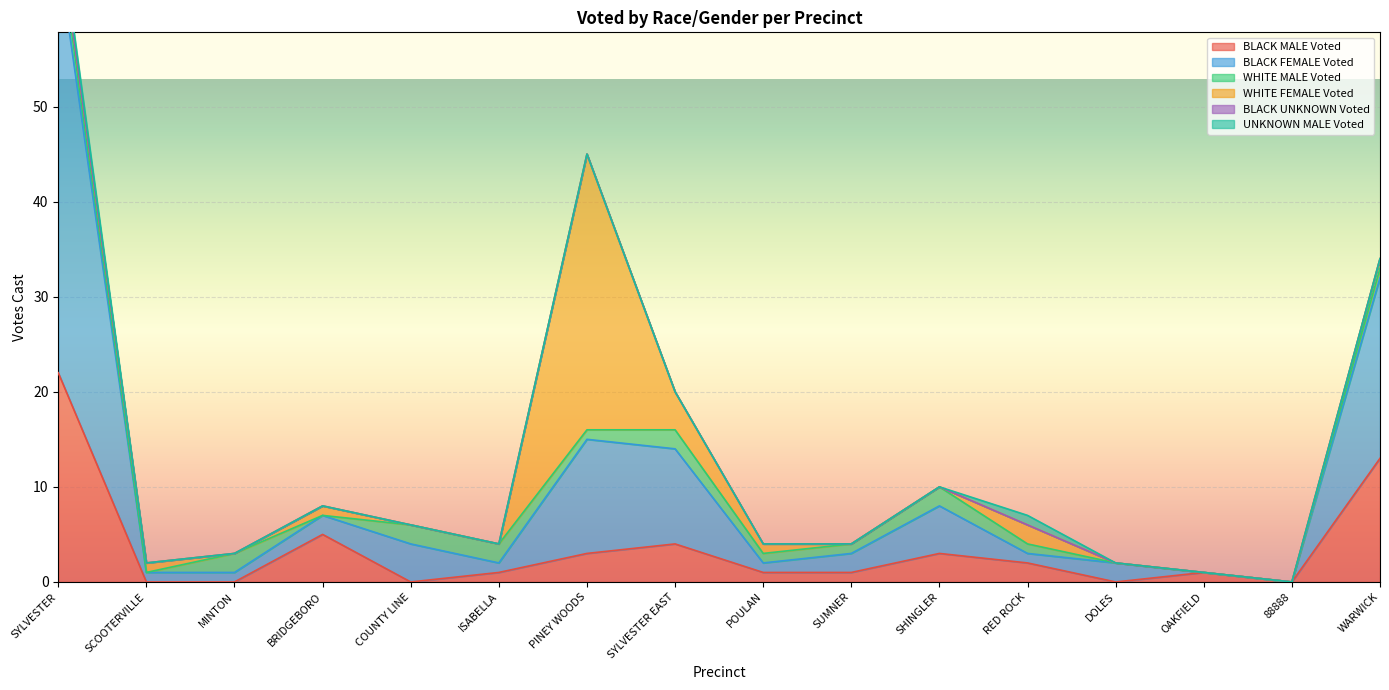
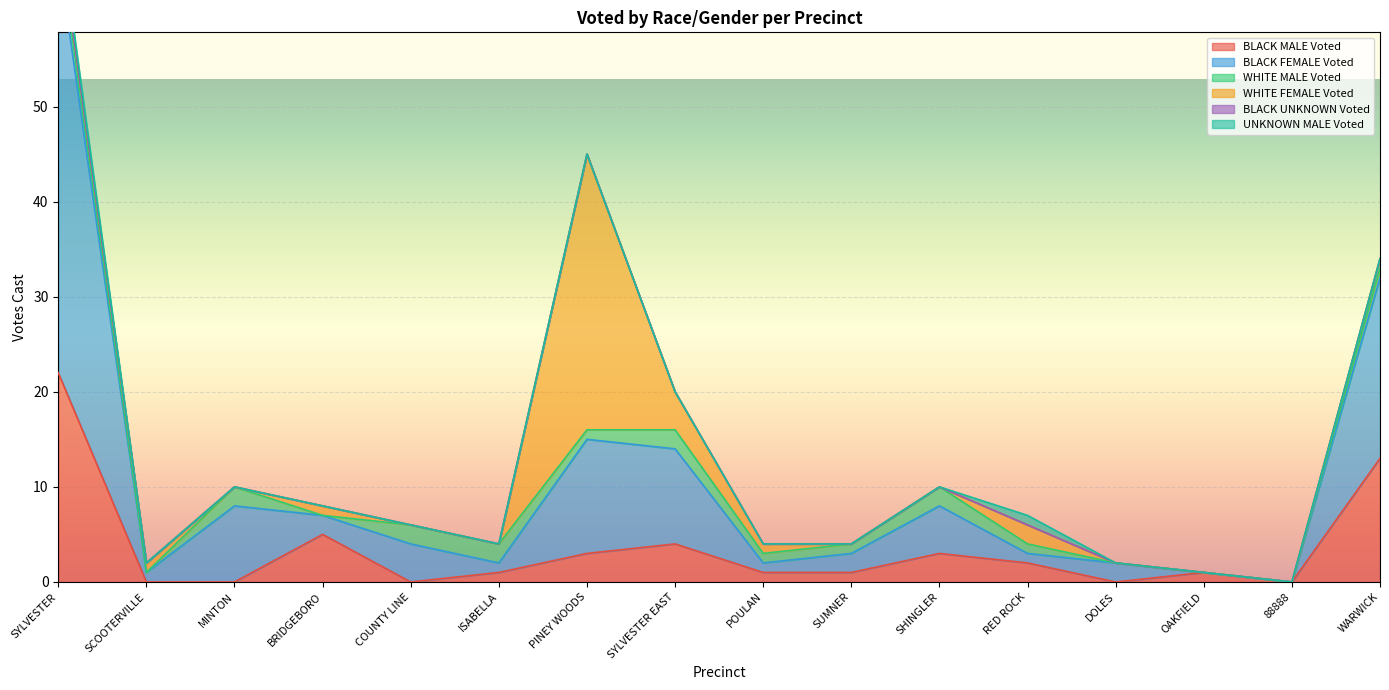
BLACK FEMALE Voted, MINTON: 1 -> 8
